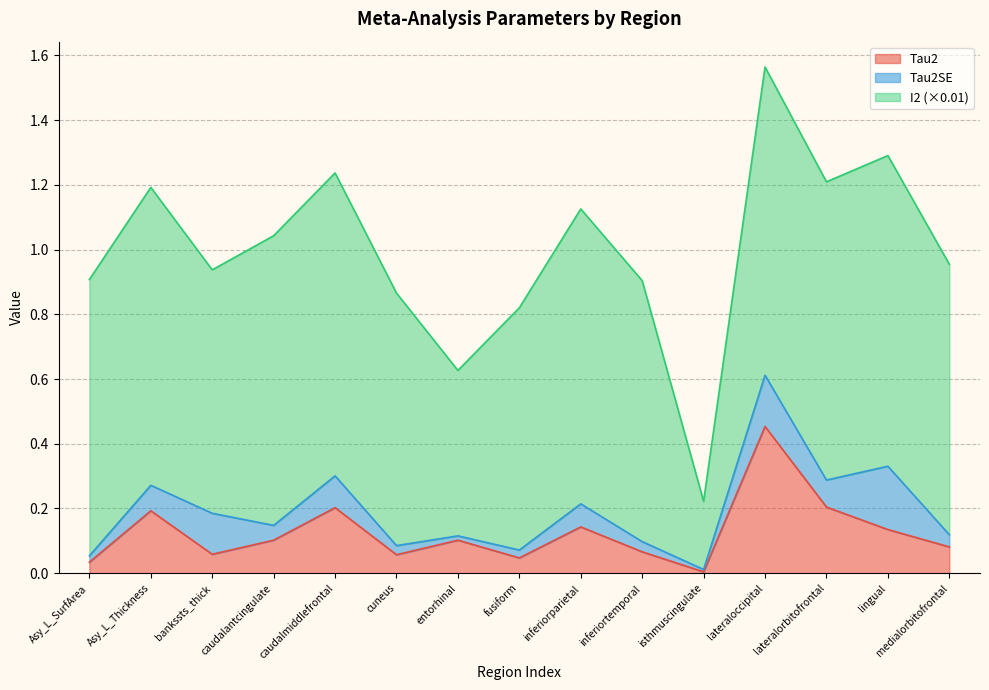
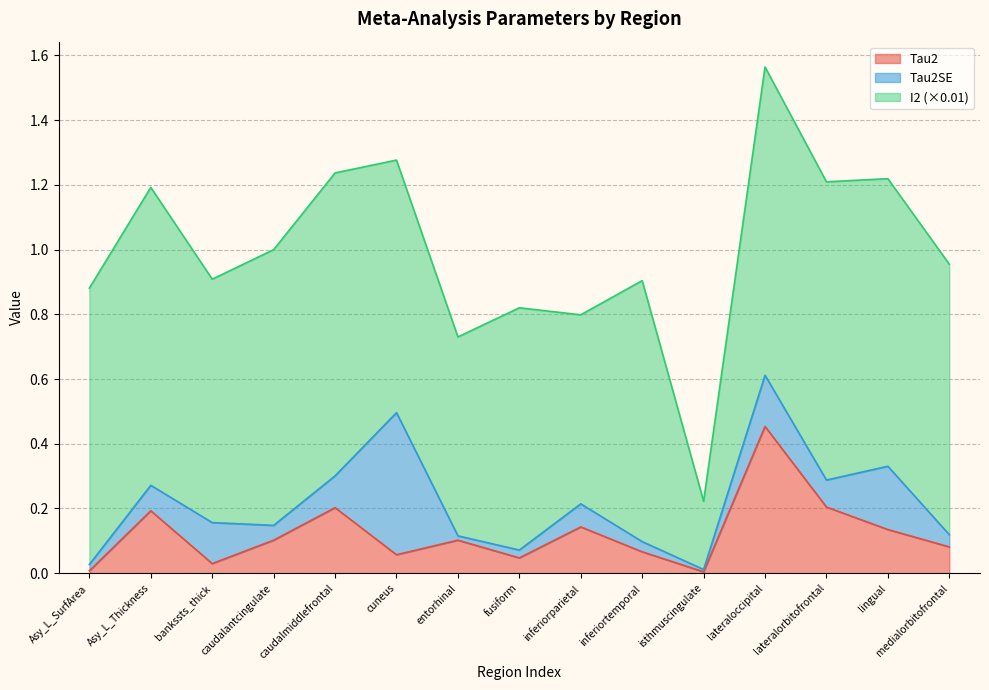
Tau2, Asy_L_SurfArea: 0.03 -> 0.01
Tau2, bankssts_thick: 0.06 -> 0.03
I2 (×0.01), caudalantcingulate: 0.89 -> 0.85
Tau2SE, cuneus: 0.03 -> 0.44
I2 (×0.01), entorhinal: 0.51 -> 0.61
I2 (×0.01), inferiorparietal: 0.91 -> 0.58
I2 (×0.01), lingual: 0.96 -> 0.89
